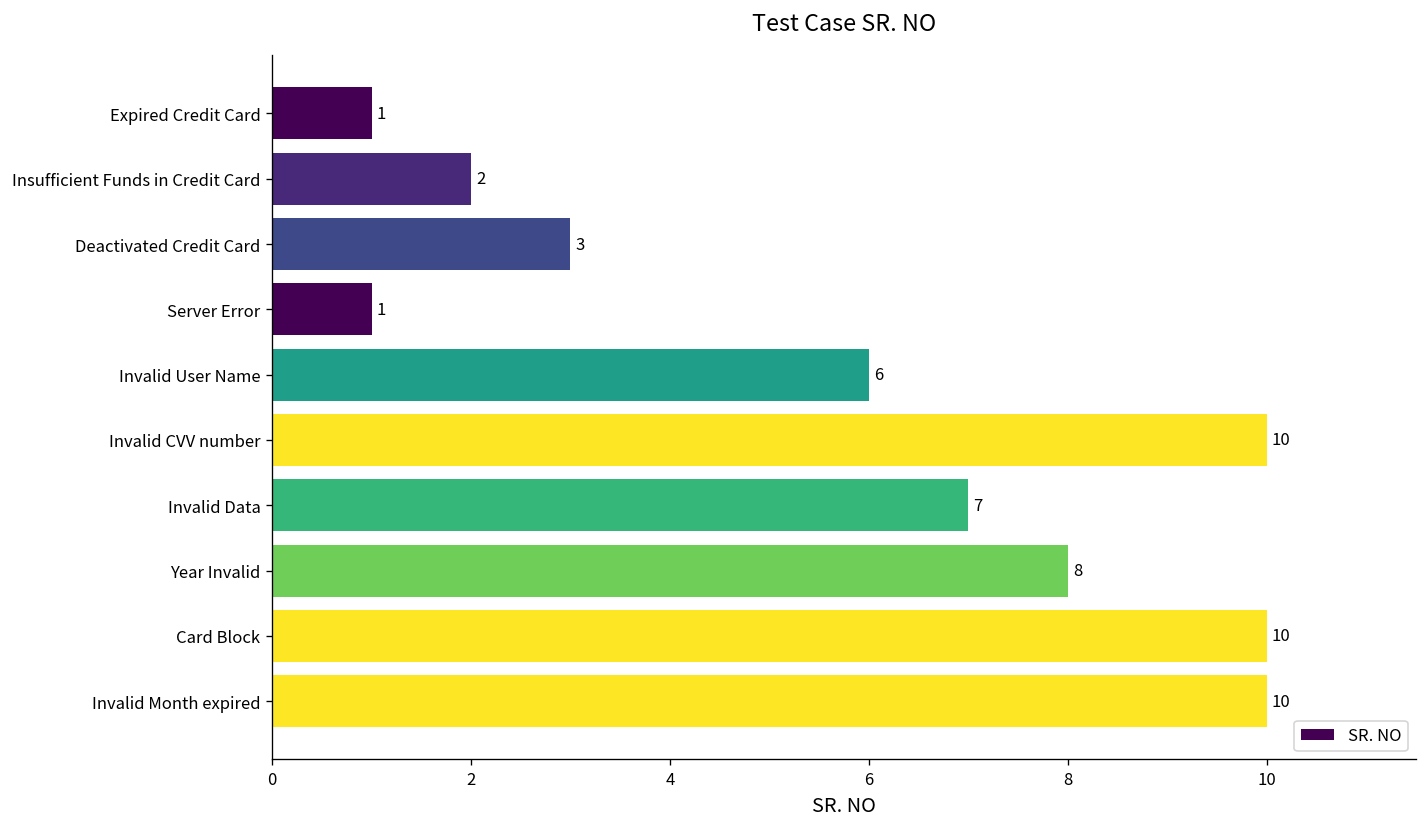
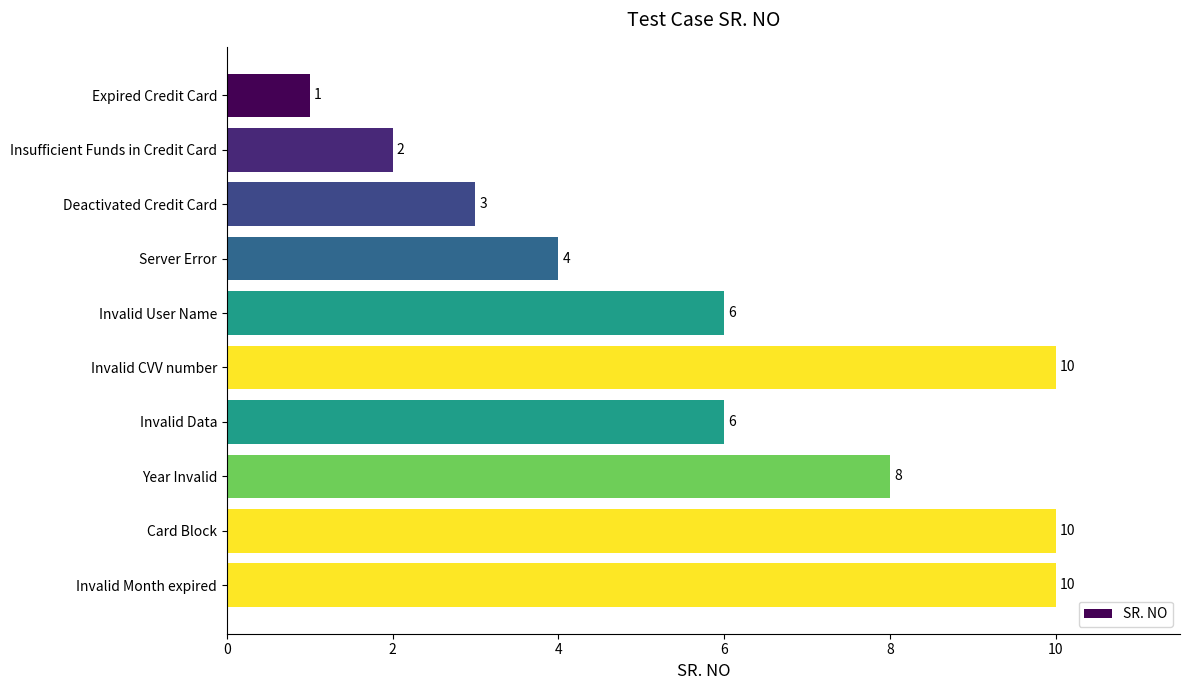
Server Error: 1 -> 4
Invalid Data: 7 -> 6
